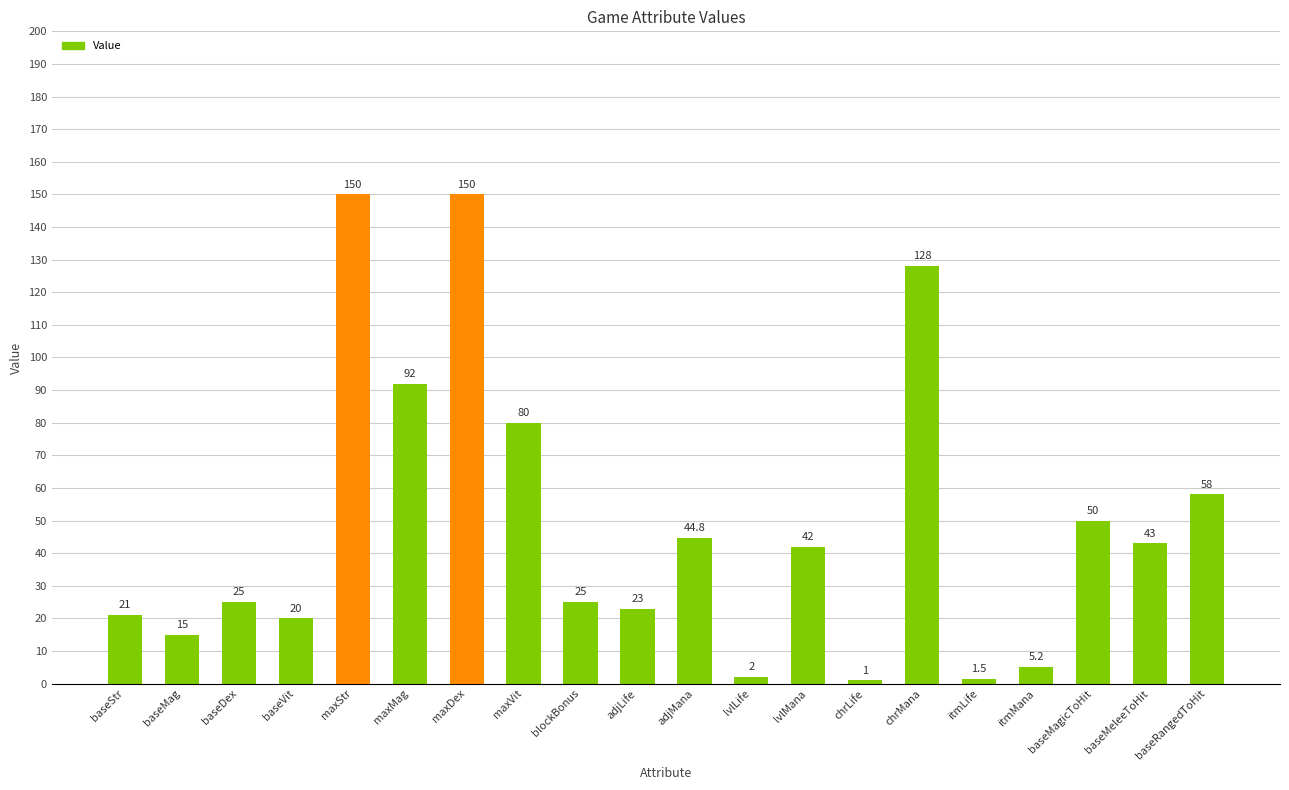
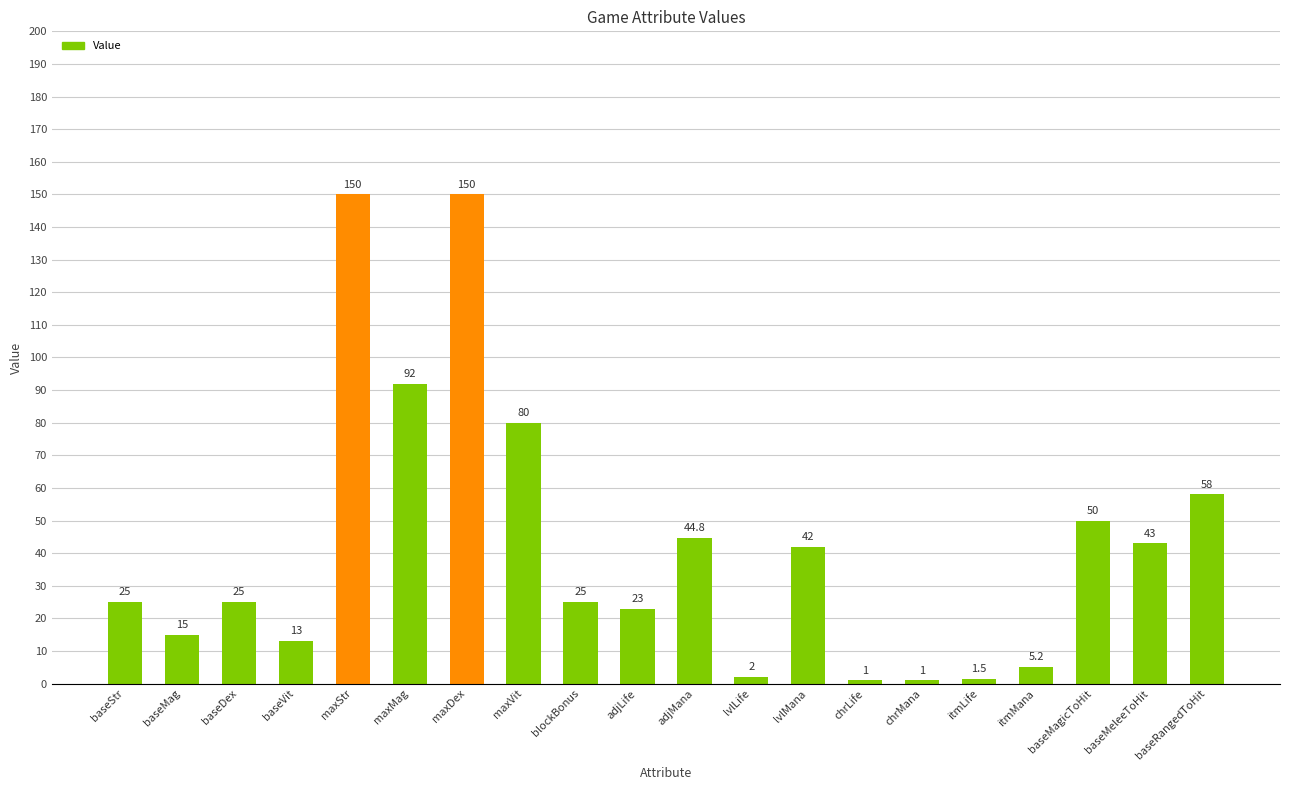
baseStr: 21 -> 25
baseVit: 20 -> 13
chrMana: 128 -> 1
